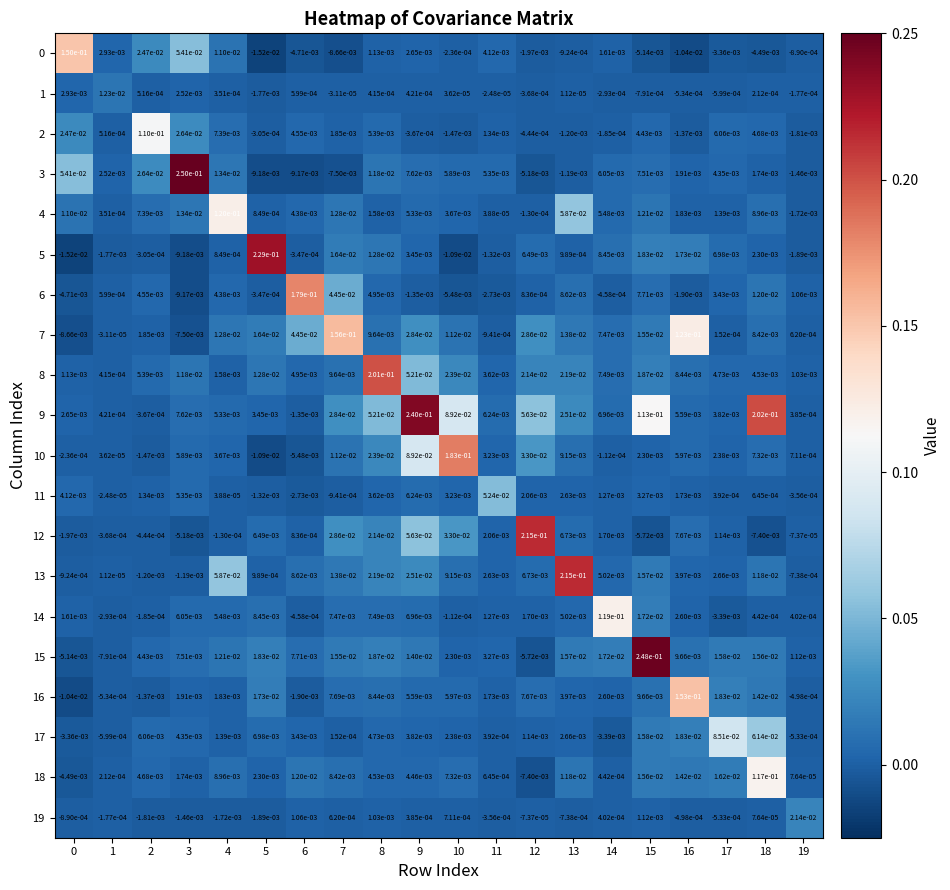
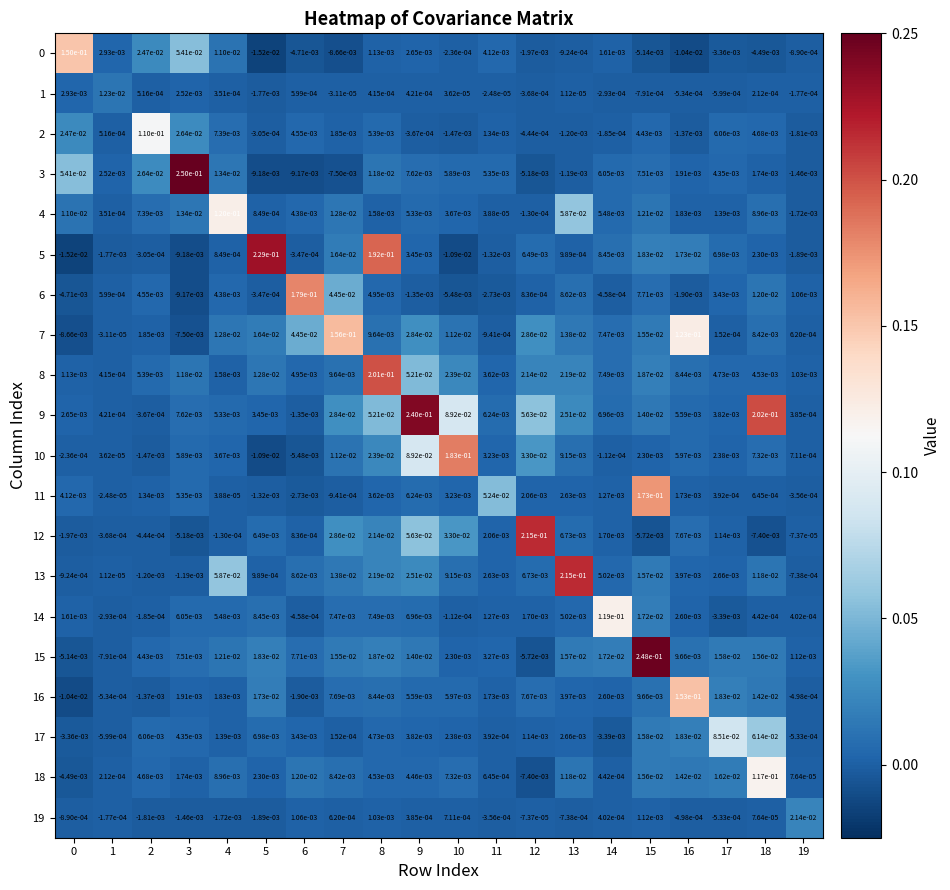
5, 8: 1.28e-02 -> 1.92e-01
9, 15: 1.13e-01 -> 1.40e-02
11, 15: 3.27e-03 -> 1.73e-01
